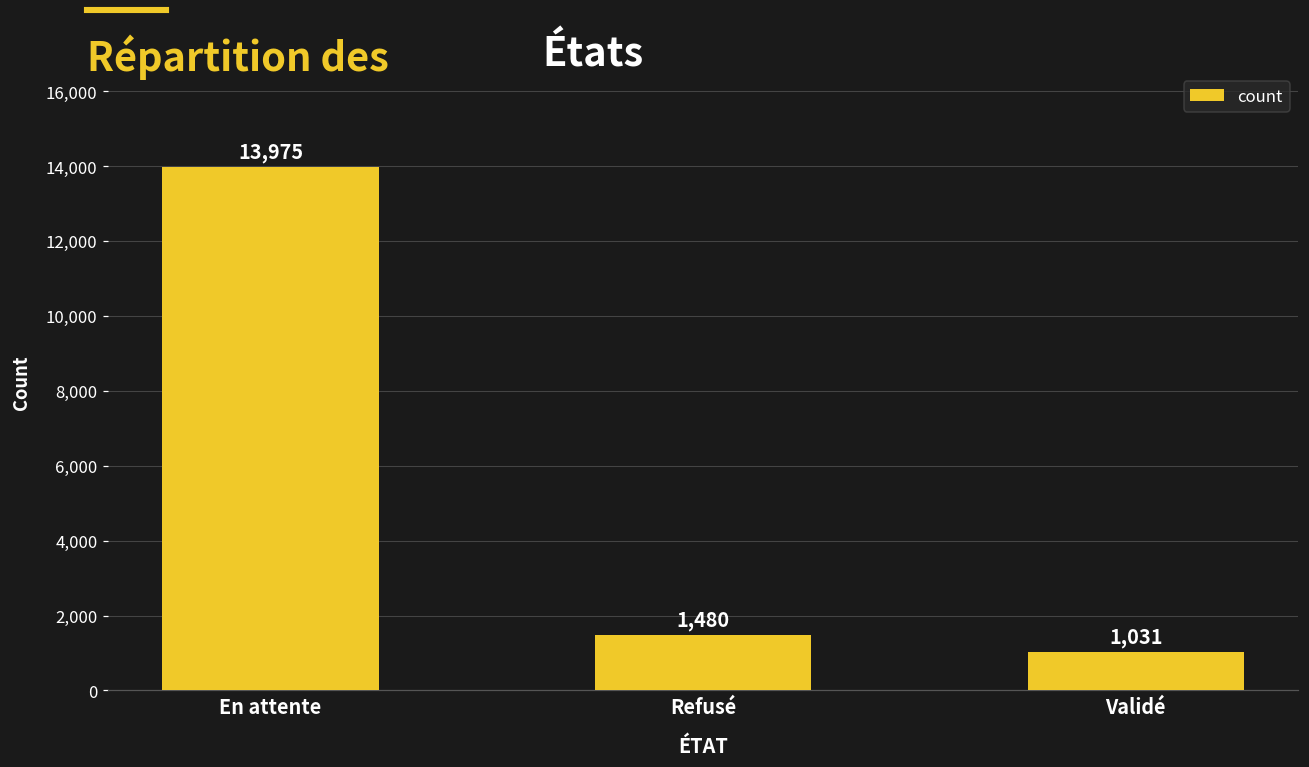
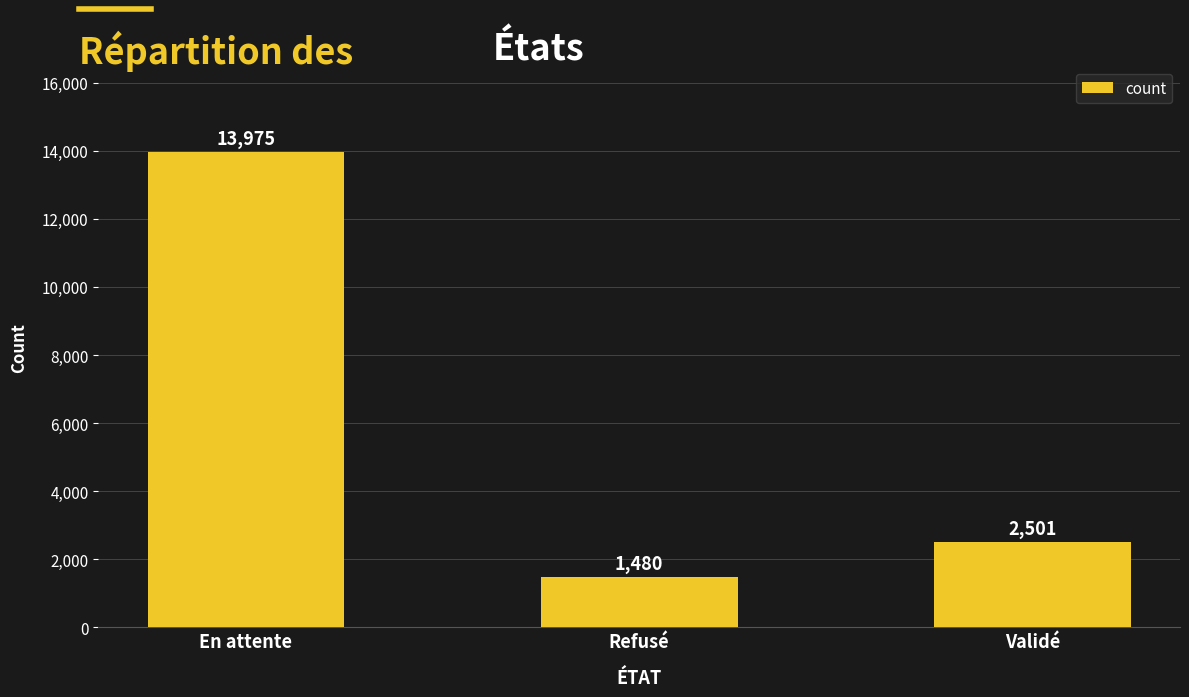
Validé: 1,031 -> 2,501
